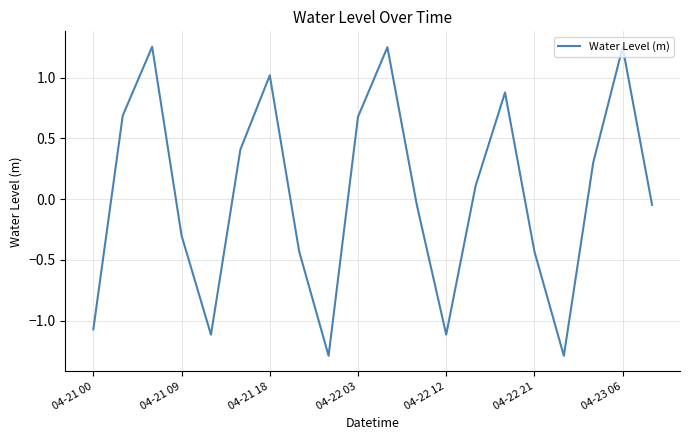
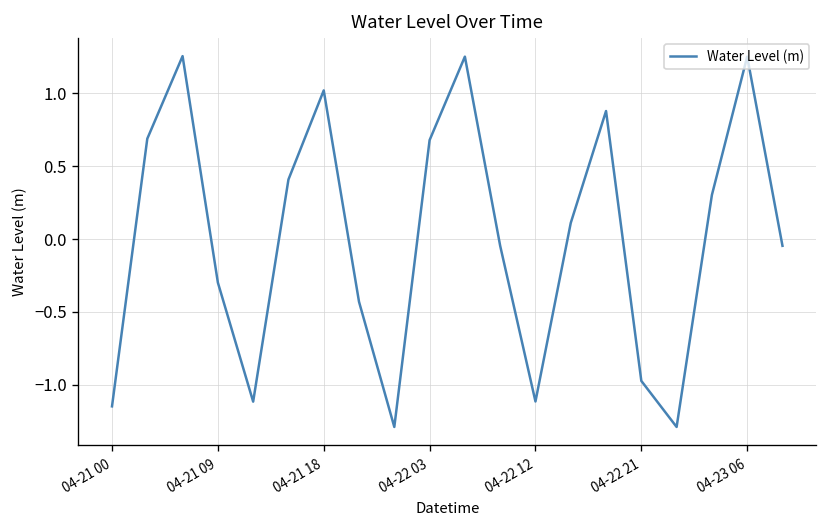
04-21 00: -1.07 -> -1.15
04-22 21: -0.43 -> -0.97
